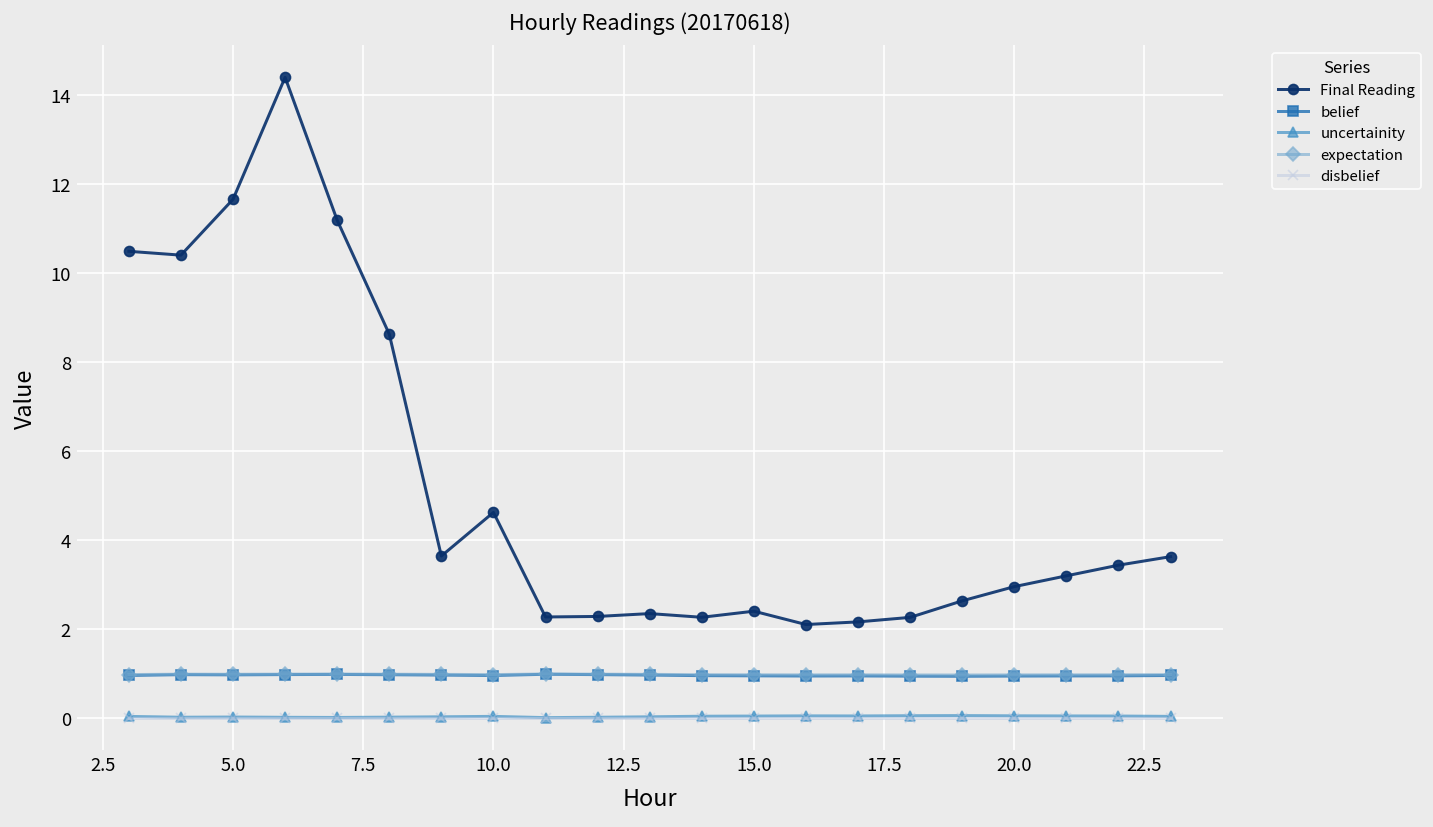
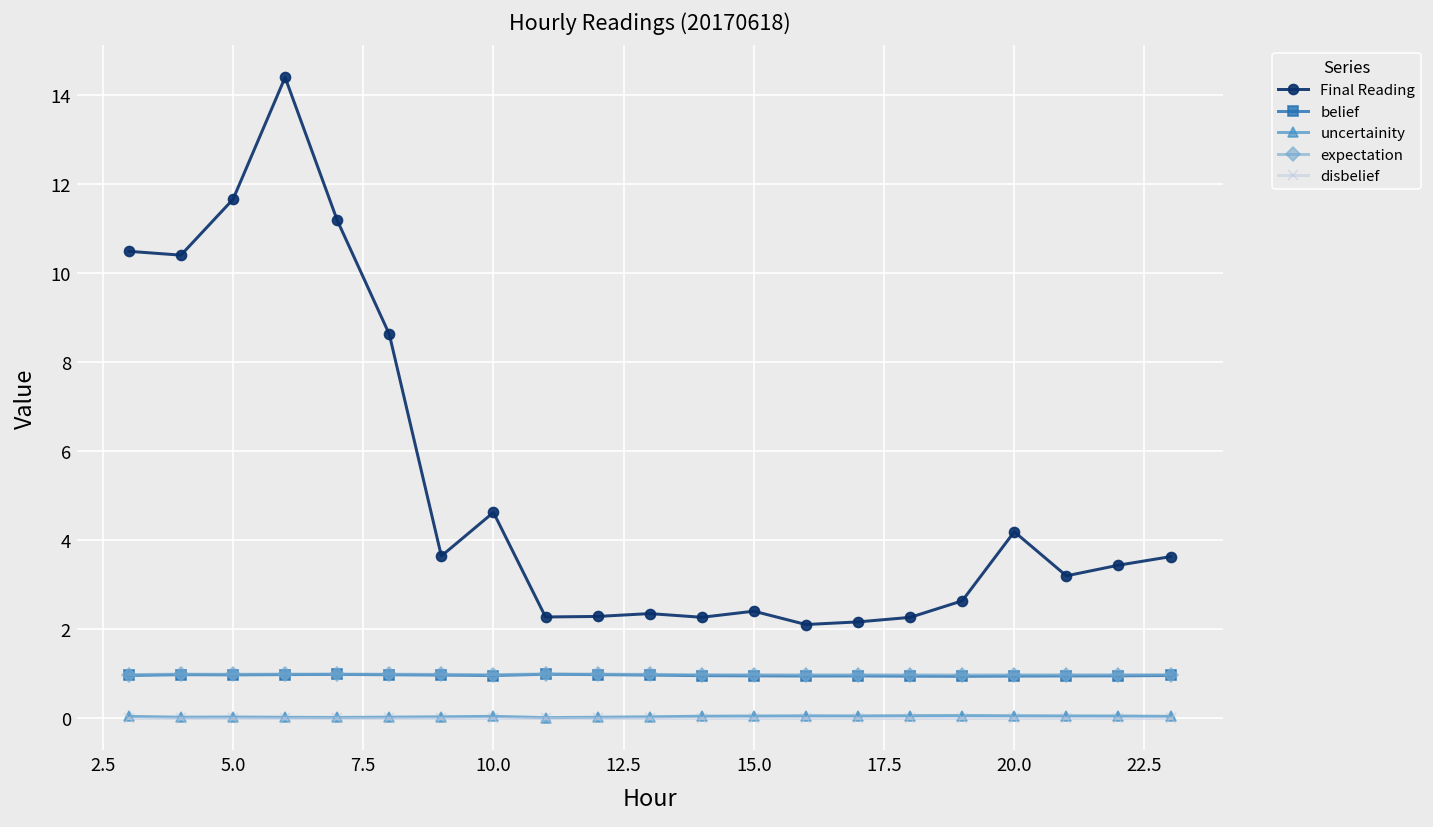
Final Reading, 20.0: 3.0 -> 4.2
